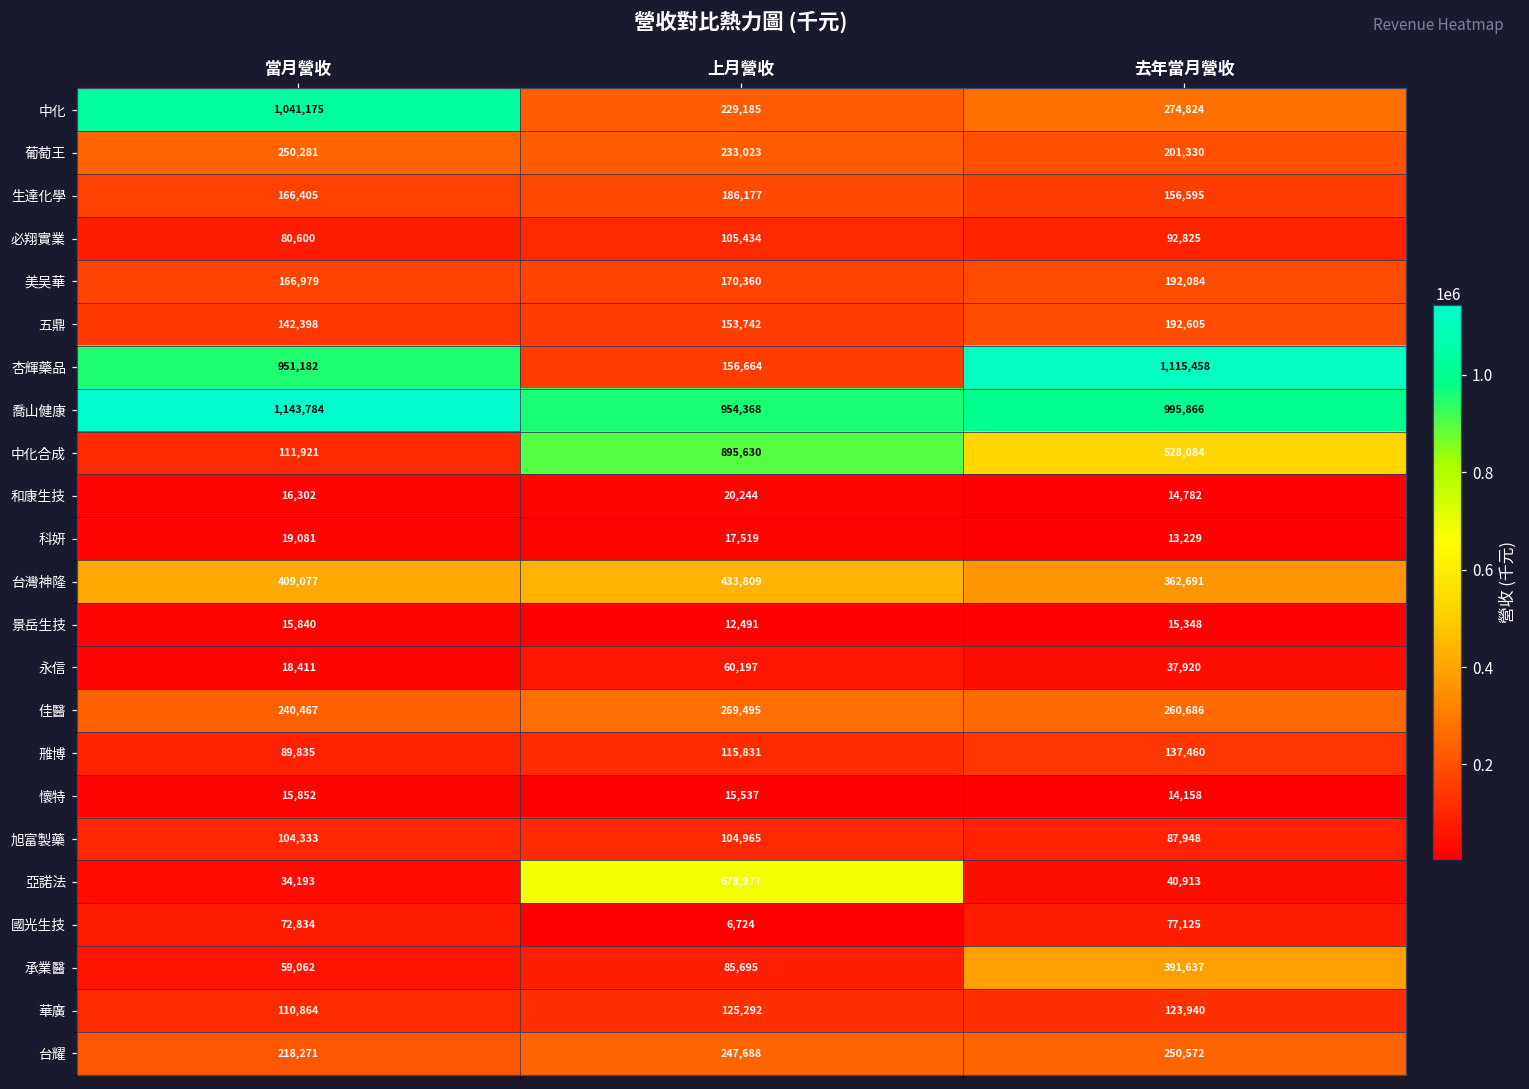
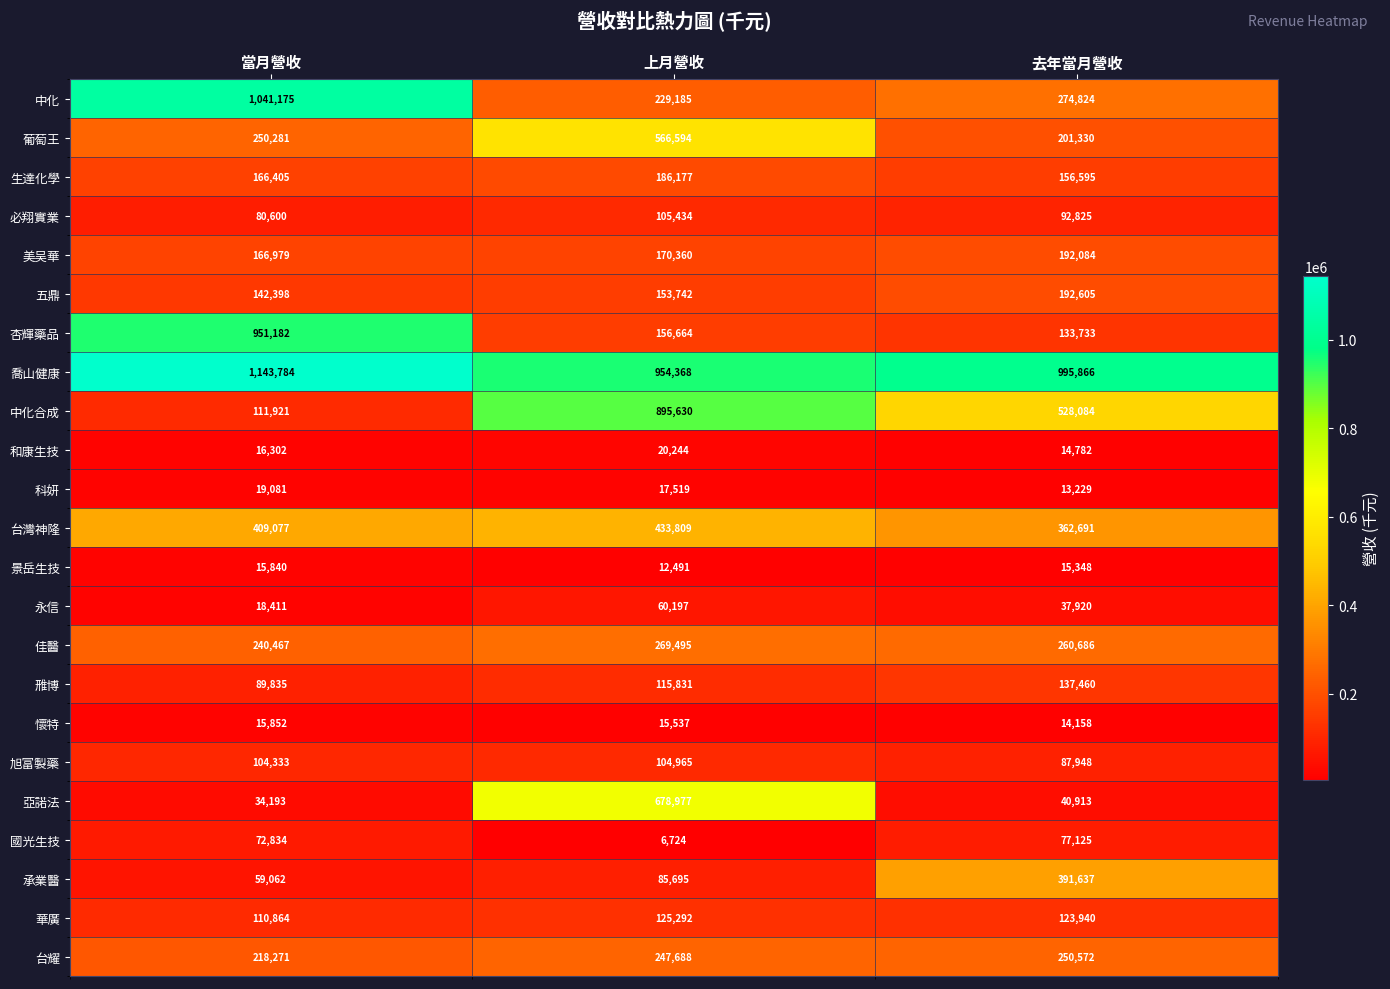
葡萄王, 上月營收: 233,023 -> 566,594
杏輝藥品, 去年當月營收: 1,115,458 -> 133,733
